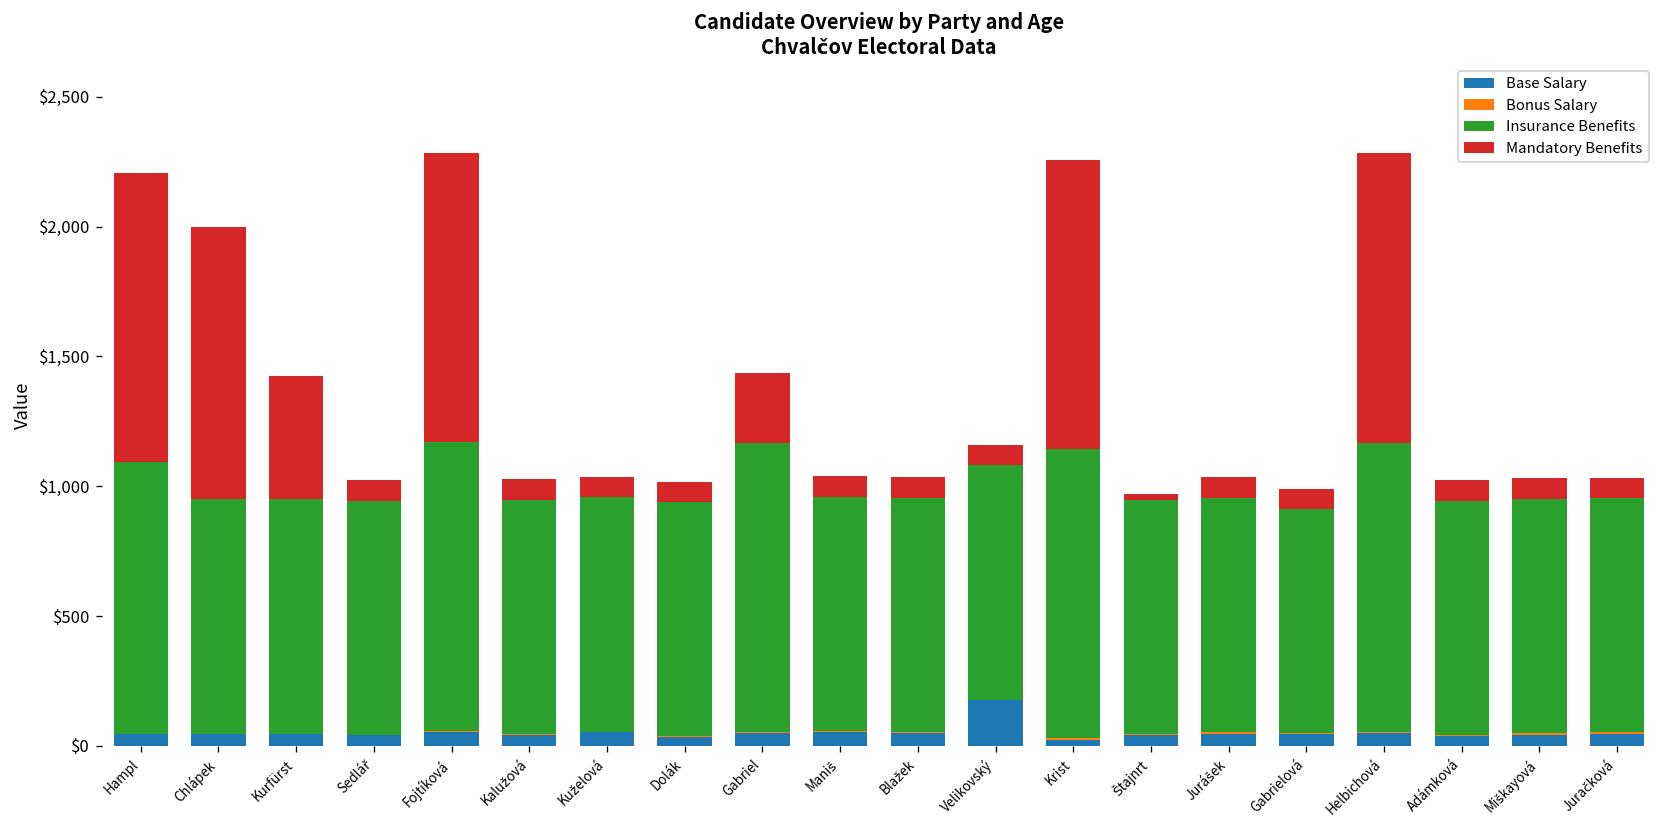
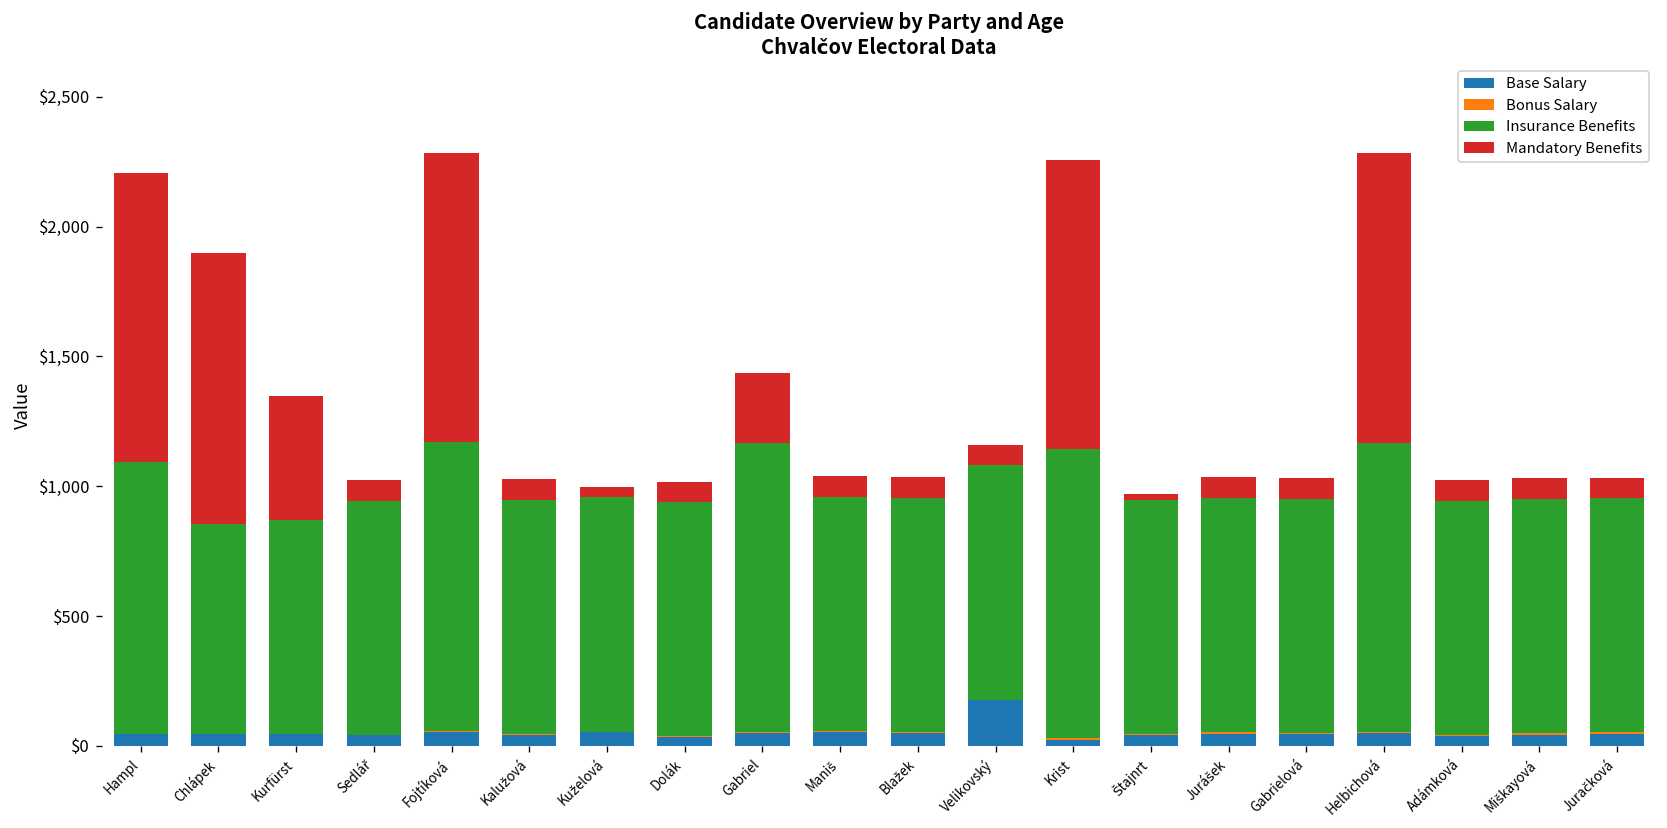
Insurance Benefits, Chlápek: $900 -> $810
Insurance Benefits, Kurfürst: $900 -> $820
Mandatory Benefits, Kuželová: $80 -> $40
Insurance Benefits, Gabrielová: $860 -> $900
